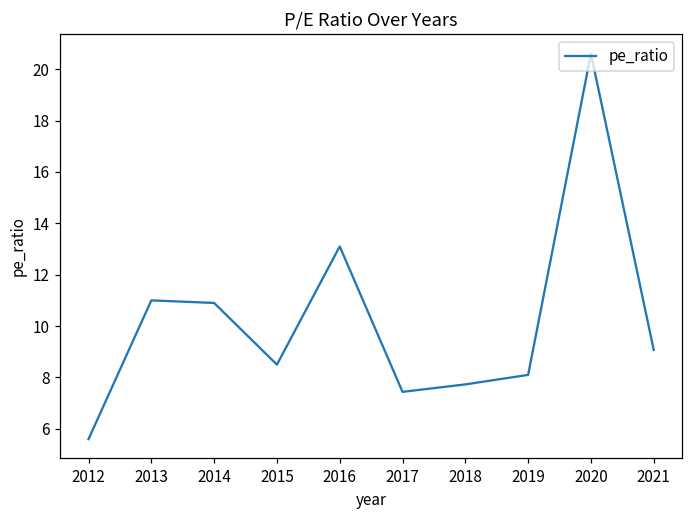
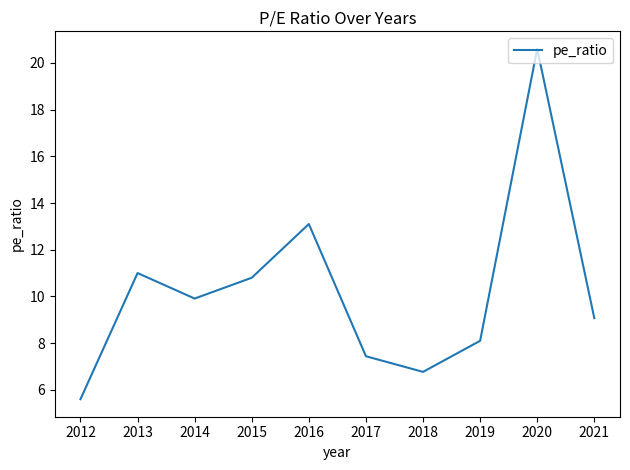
2014: 10.9 -> 9.9
2015: 8.5 -> 10.8
2018: 7.7 -> 6.8
